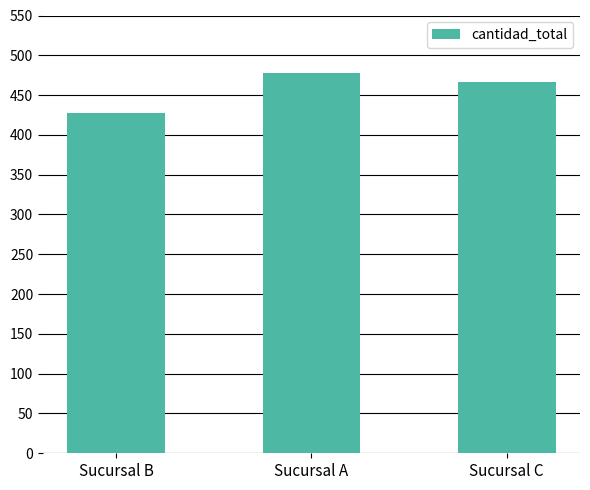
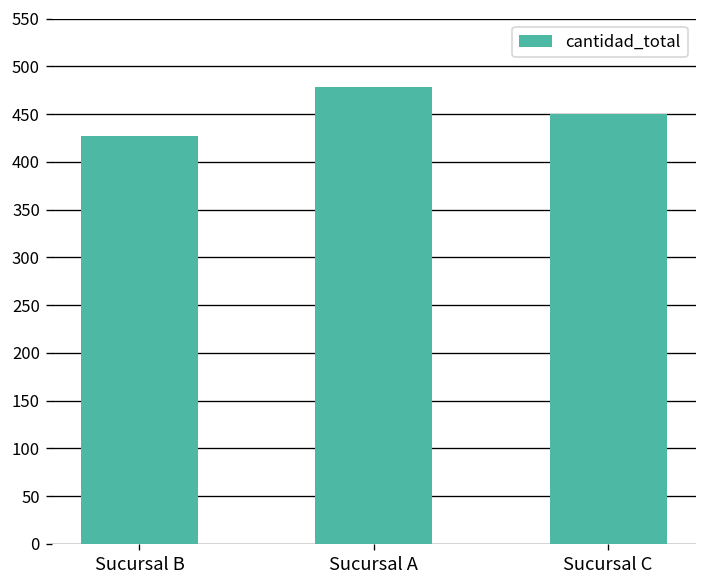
Sucursal C: 470 -> 450
